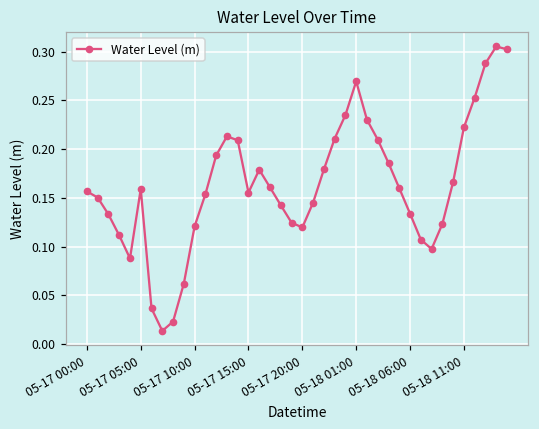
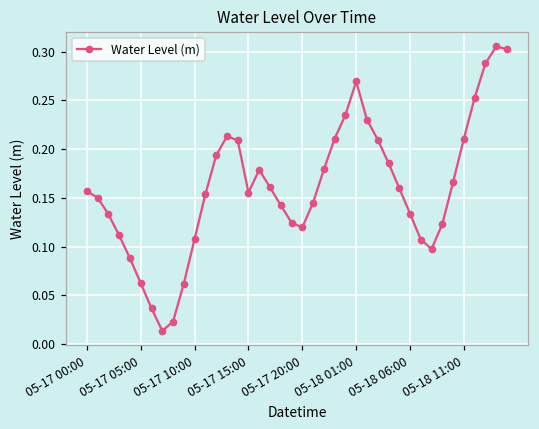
05-17 05:00: 0.16 -> 0.06
05-17 10:00: 0.12 -> 0.11
05-18 11:00: 0.22 -> 0.21
